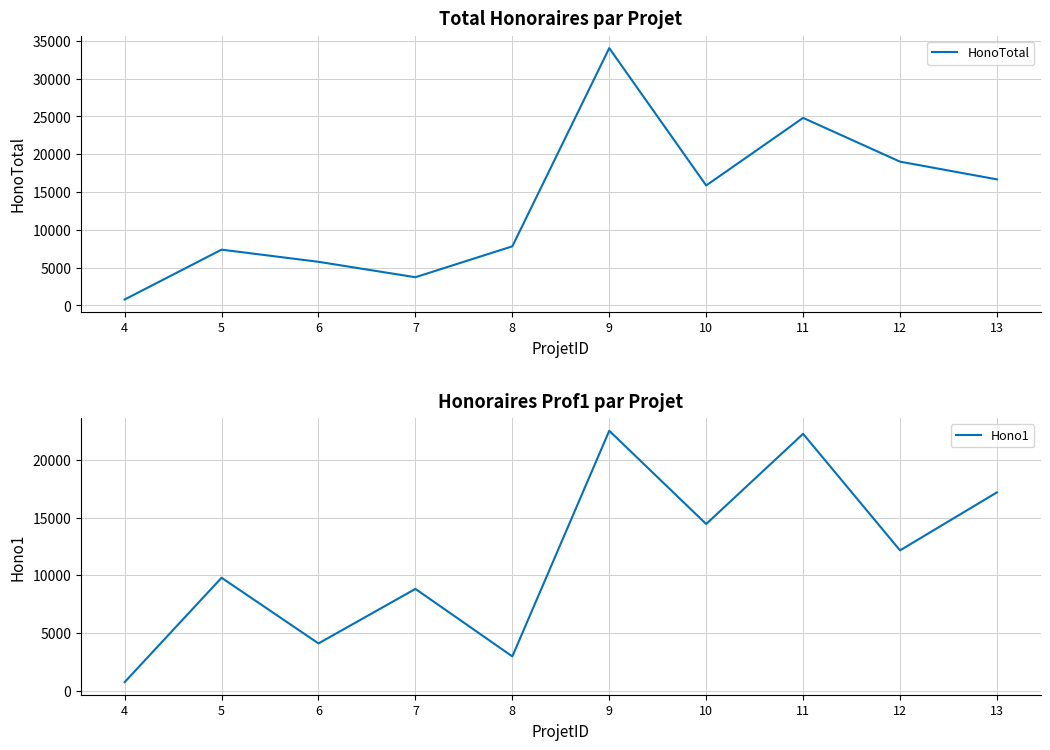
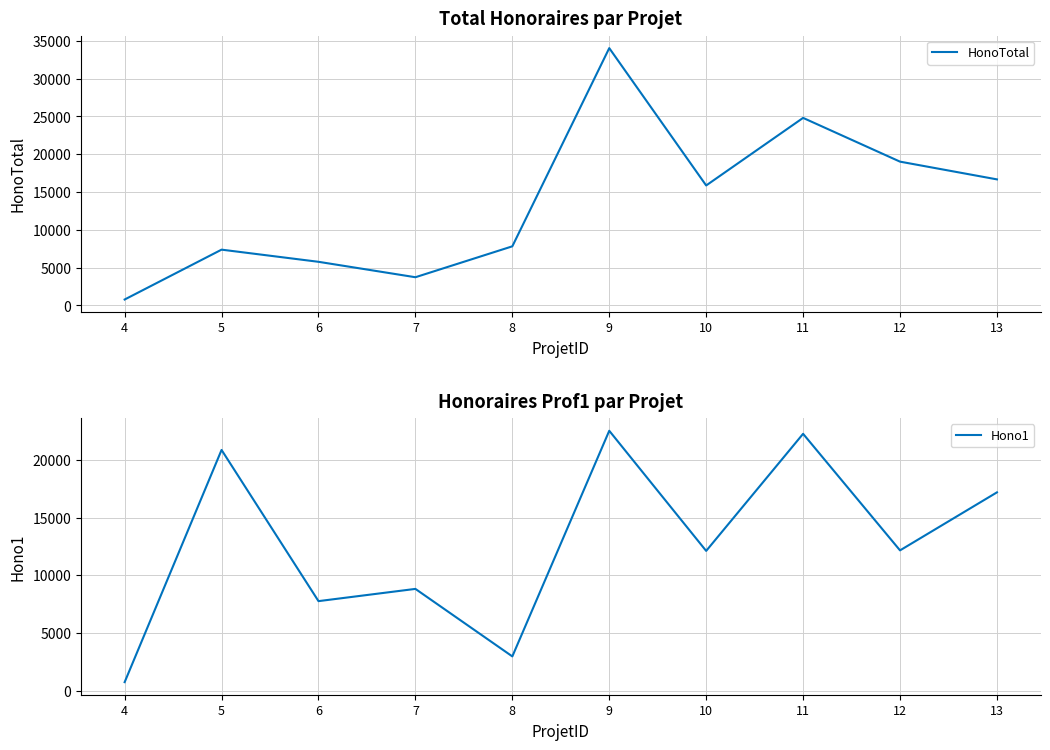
Honoraires Prof1 par Projet, 5: 9800 -> 20800
Honoraires Prof1 par Projet, 6: 4100 -> 7800
Honoraires Prof1 par Projet, 10: 14400 -> 12100
